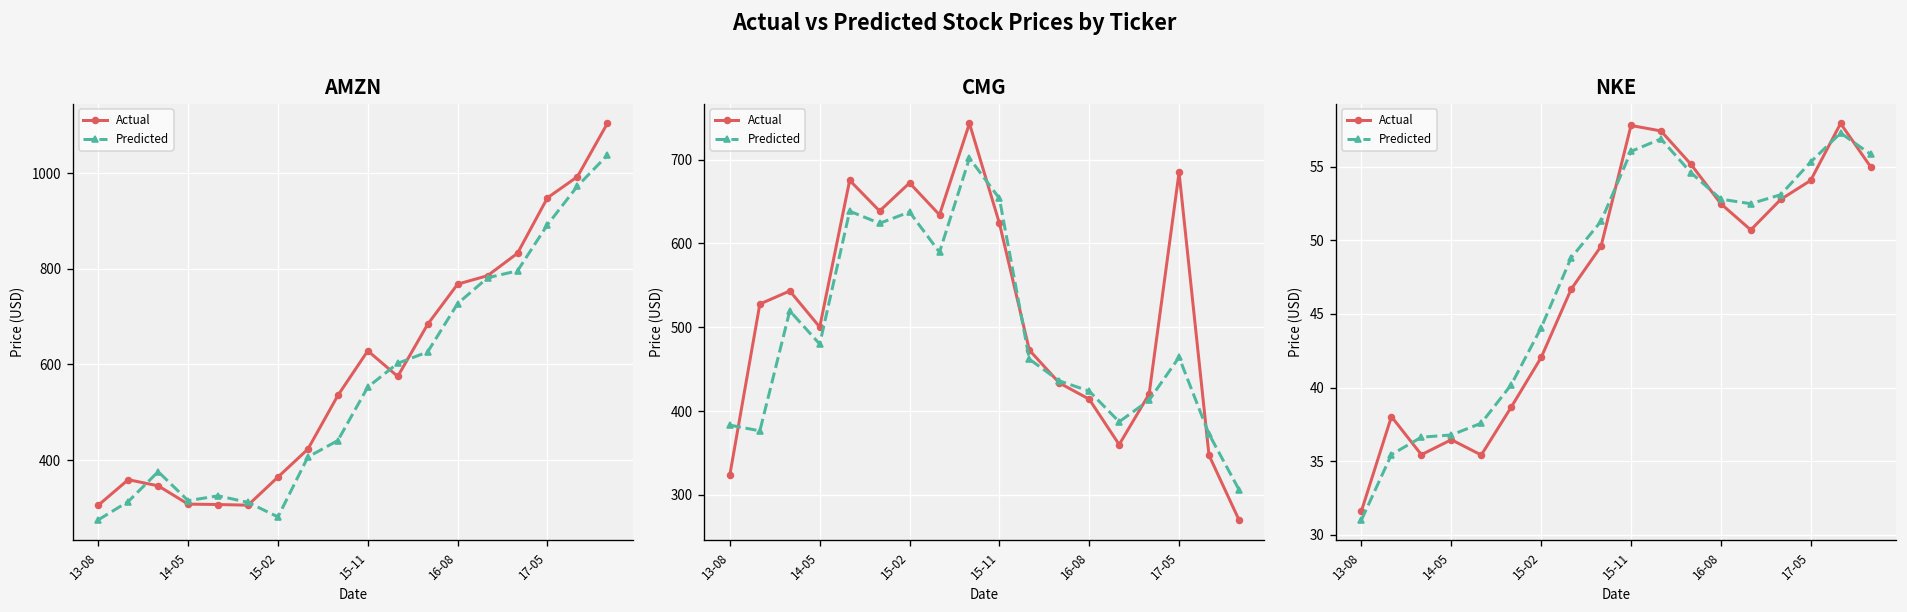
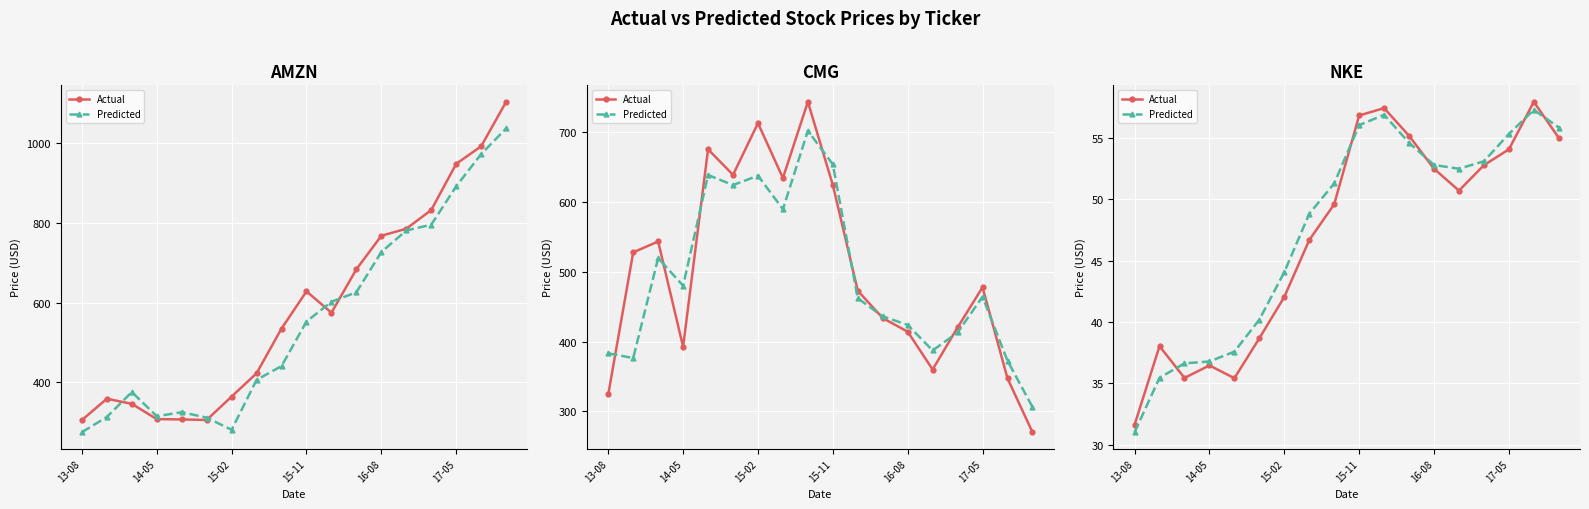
CMG, Actual, 14-05: 500 -> 390
CMG, Actual, 15-02: 670 -> 710
CMG, Actual, 17-05: 680 -> 480
NKE, Actual, 15-11: 57.8 -> 56.8
